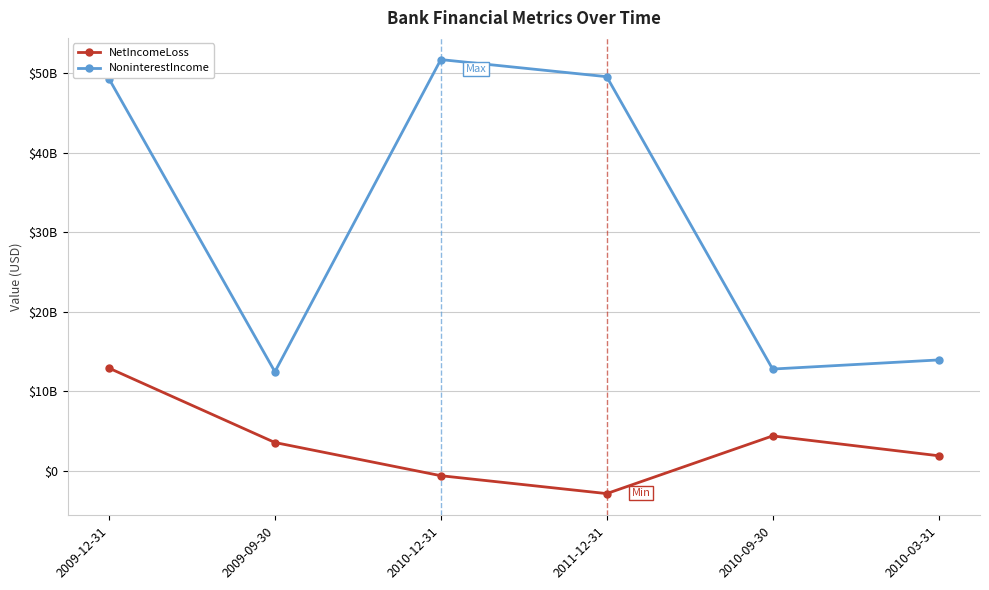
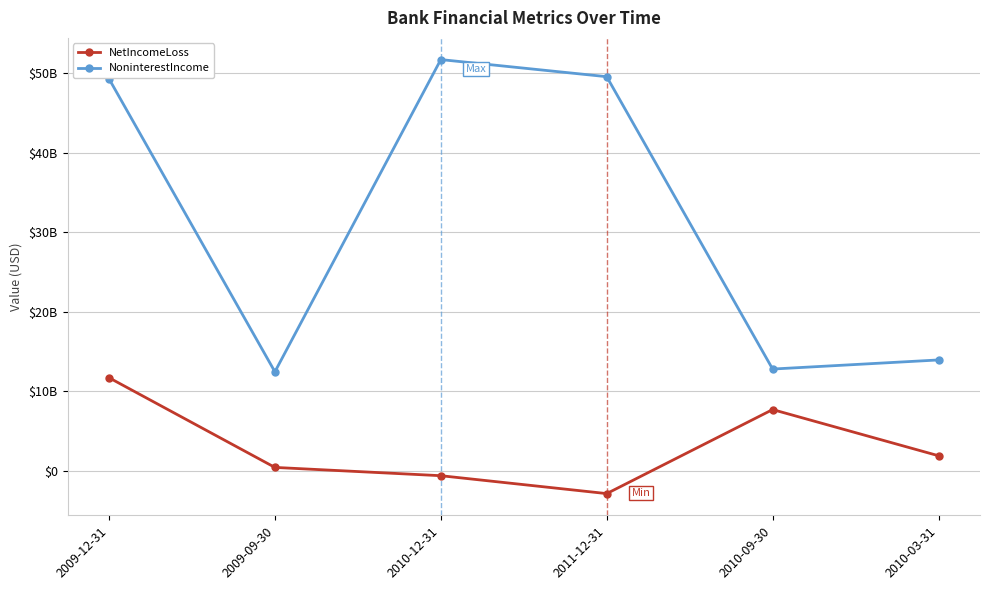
NetIncomeLoss, 2009-12-31: $13000000000 -> $12000000000
NetIncomeLoss, 2009-09-30: $4000000000 -> $0
NetIncomeLoss, 2010-09-30: $4000000000 -> $8000000000
